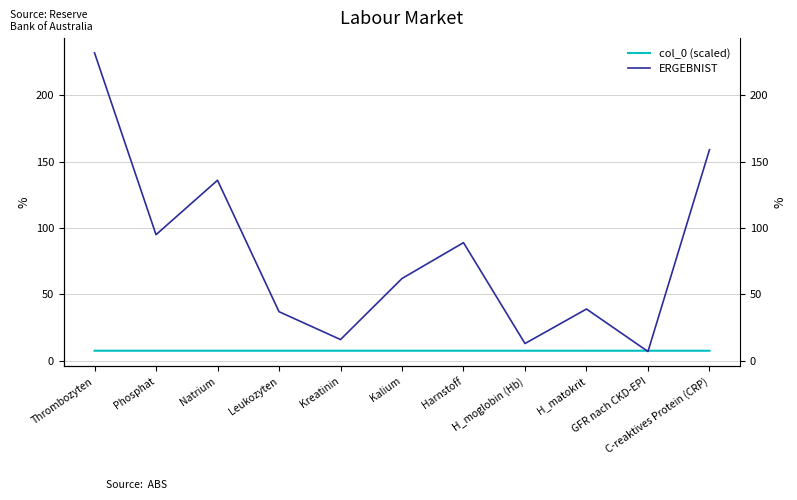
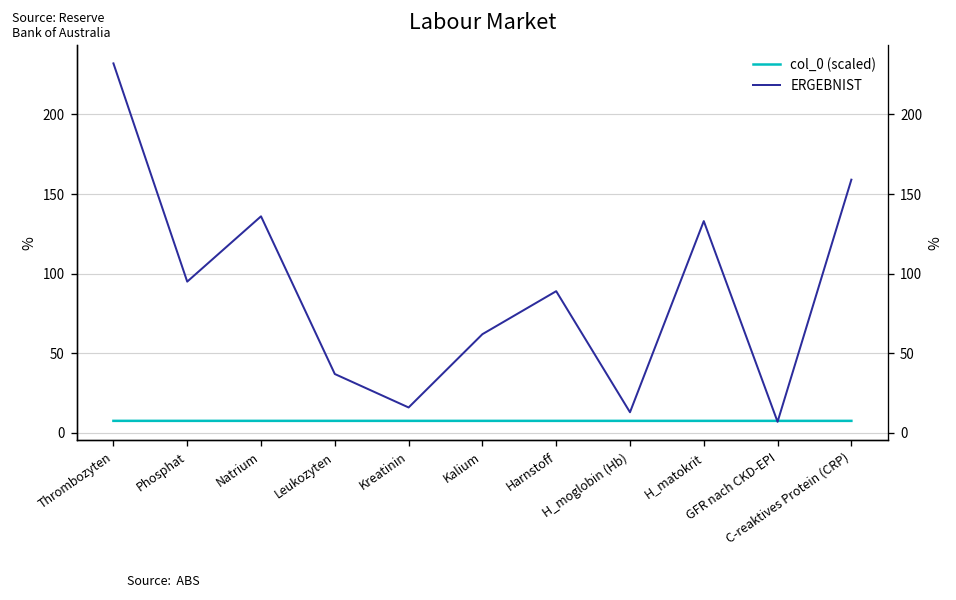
ERGEBNIST, H_matokrit: 39 -> 133
